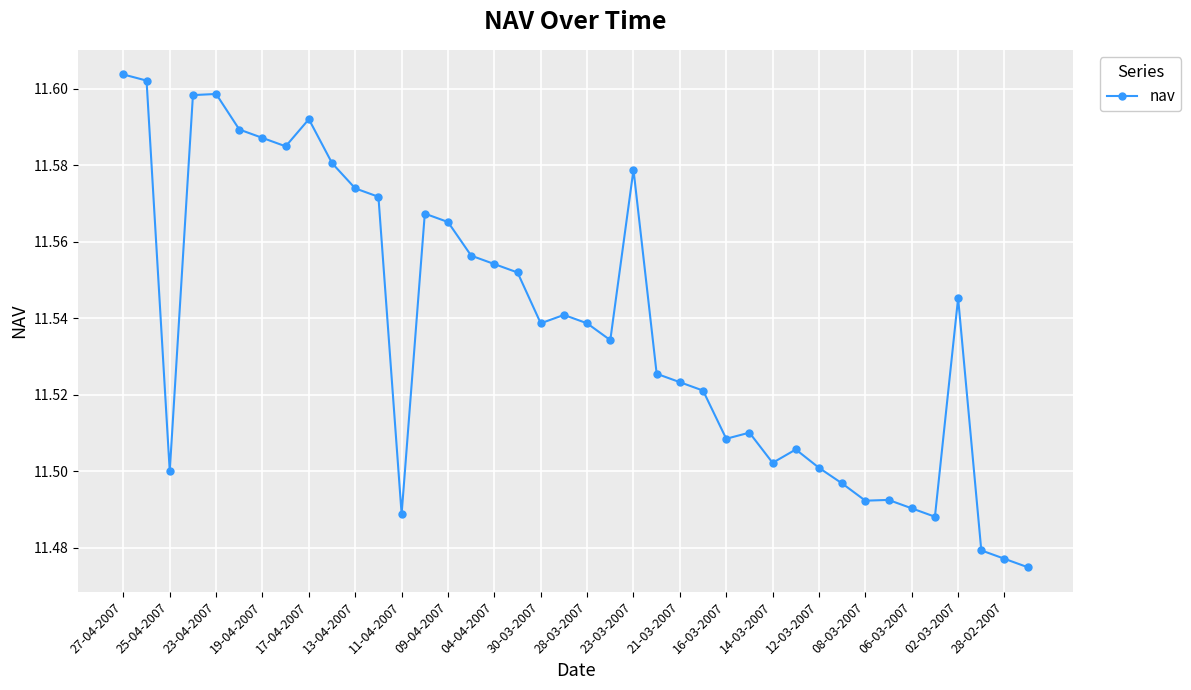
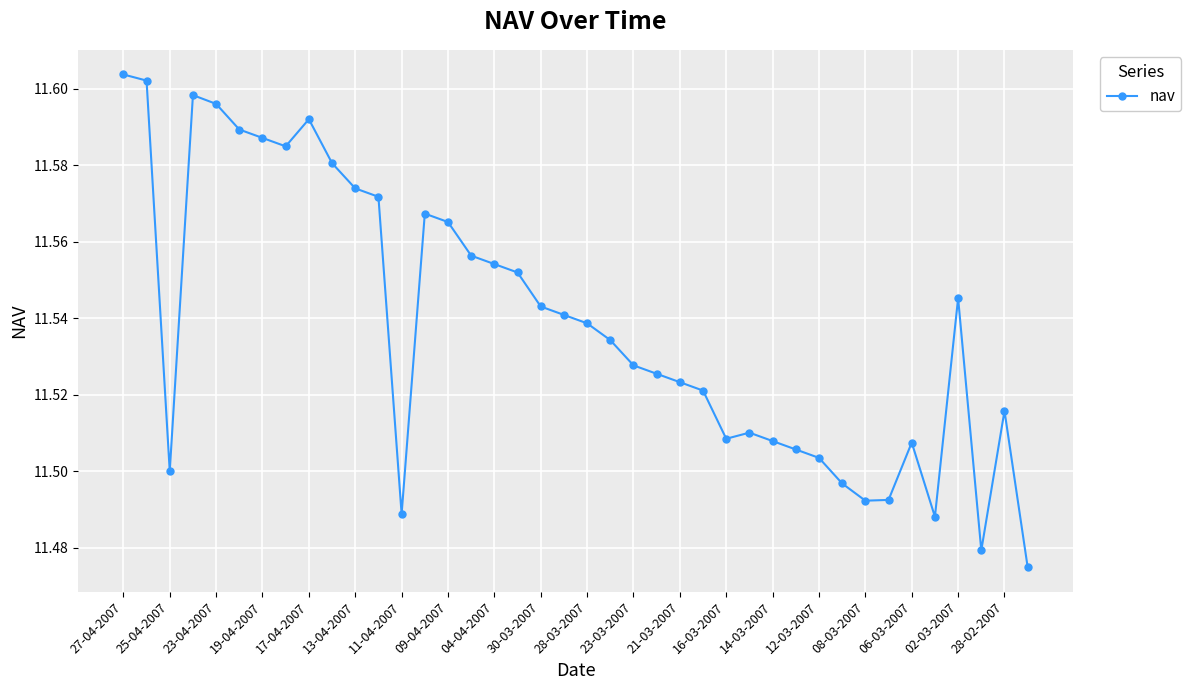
23-04-2007: 11.599 -> 11.596
30-03-2007: 11.539 -> 11.543
23-03-2007: 11.579 -> 11.528
14-03-2007: 11.502 -> 11.508
12-03-2007: 11.501 -> 11.504
06-03-2007: 11.490 -> 11.508
28-02-2007: 11.477 -> 11.516
